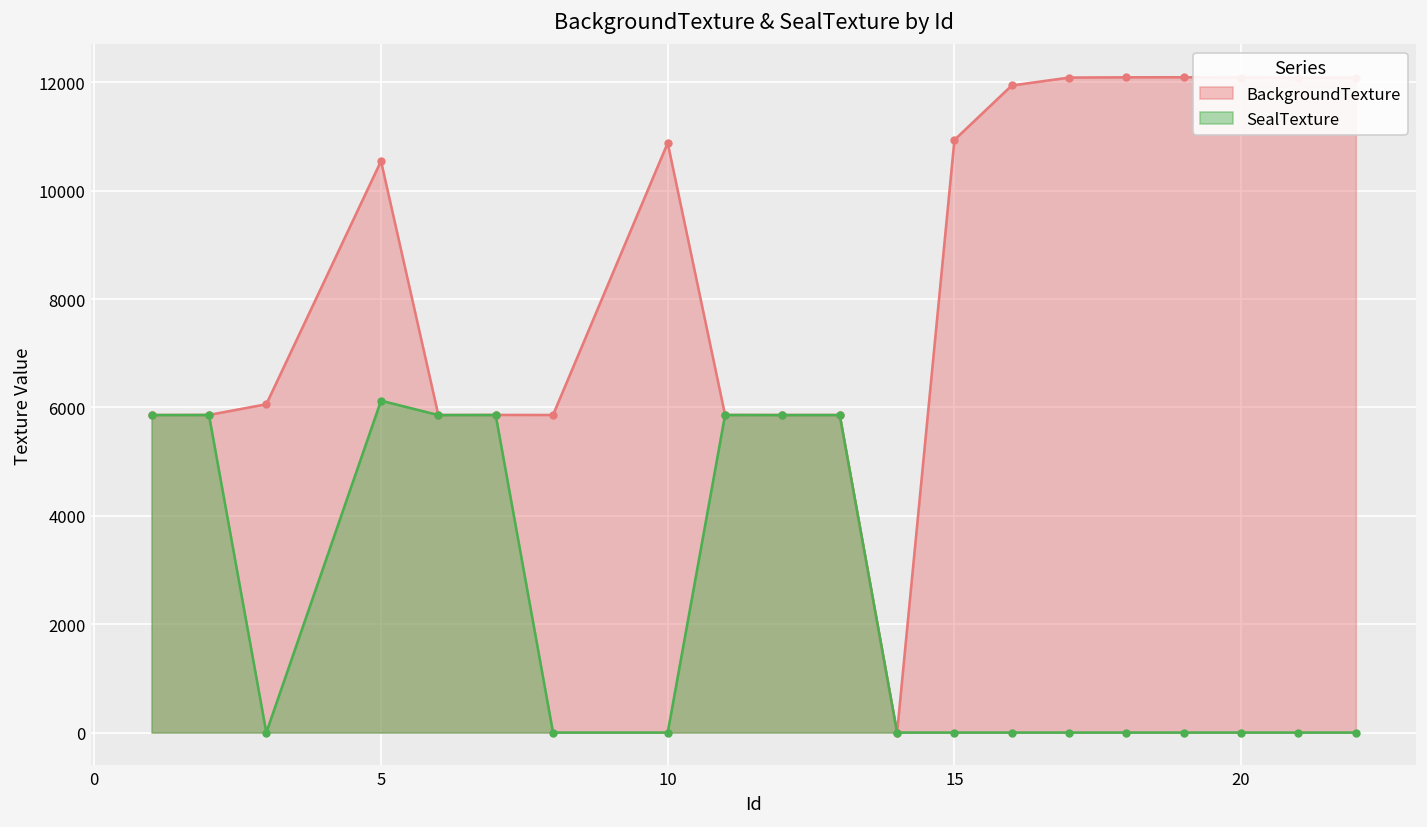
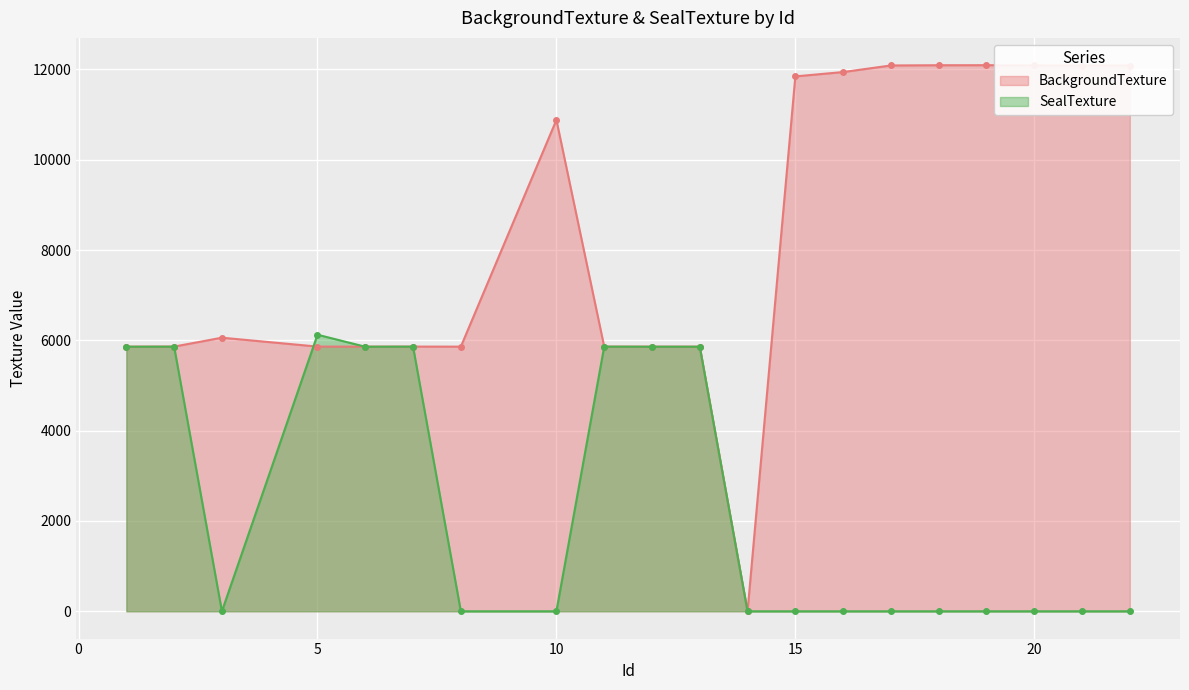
BackgroundTexture, 5: 10500 -> 5900
BackgroundTexture, 15: 10900 -> 11800
